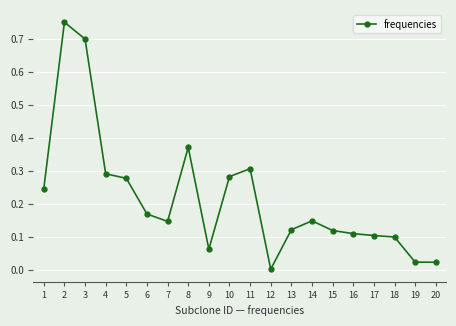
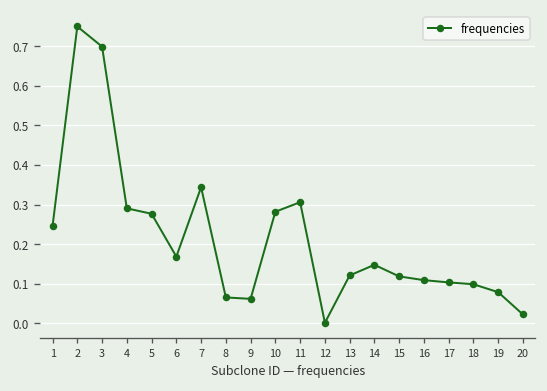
7: 0.15 -> 0.34
8: 0.37 -> 0.07
19: 0.02 -> 0.08
